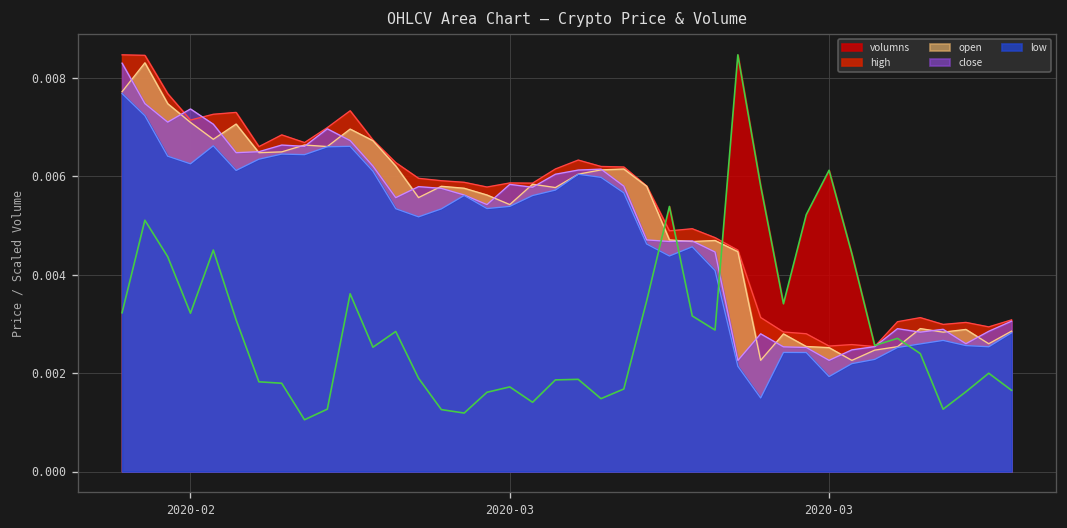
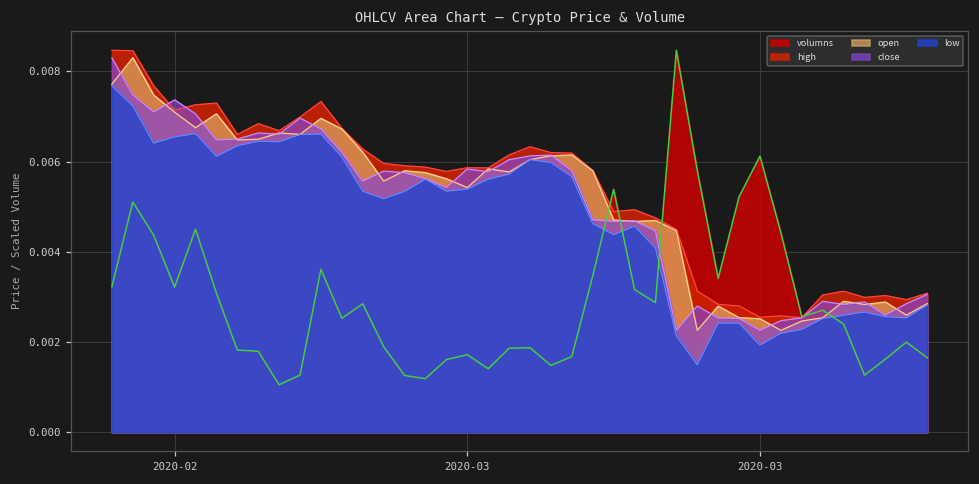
low, 2020-02: 0.0063 -> 0.0066
